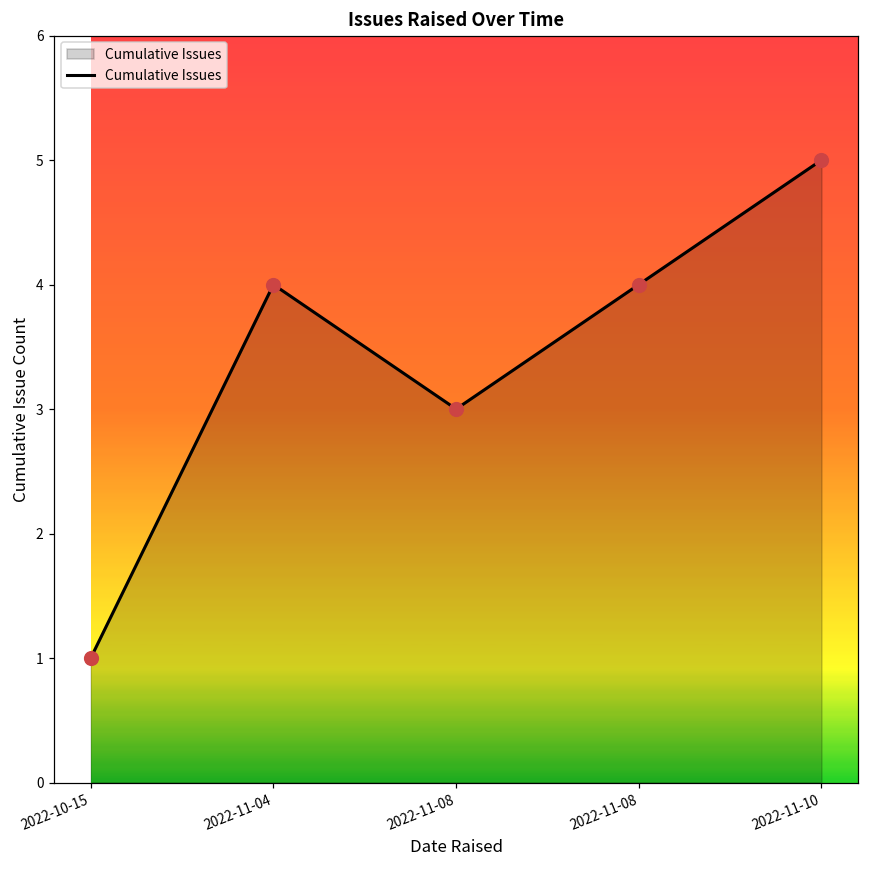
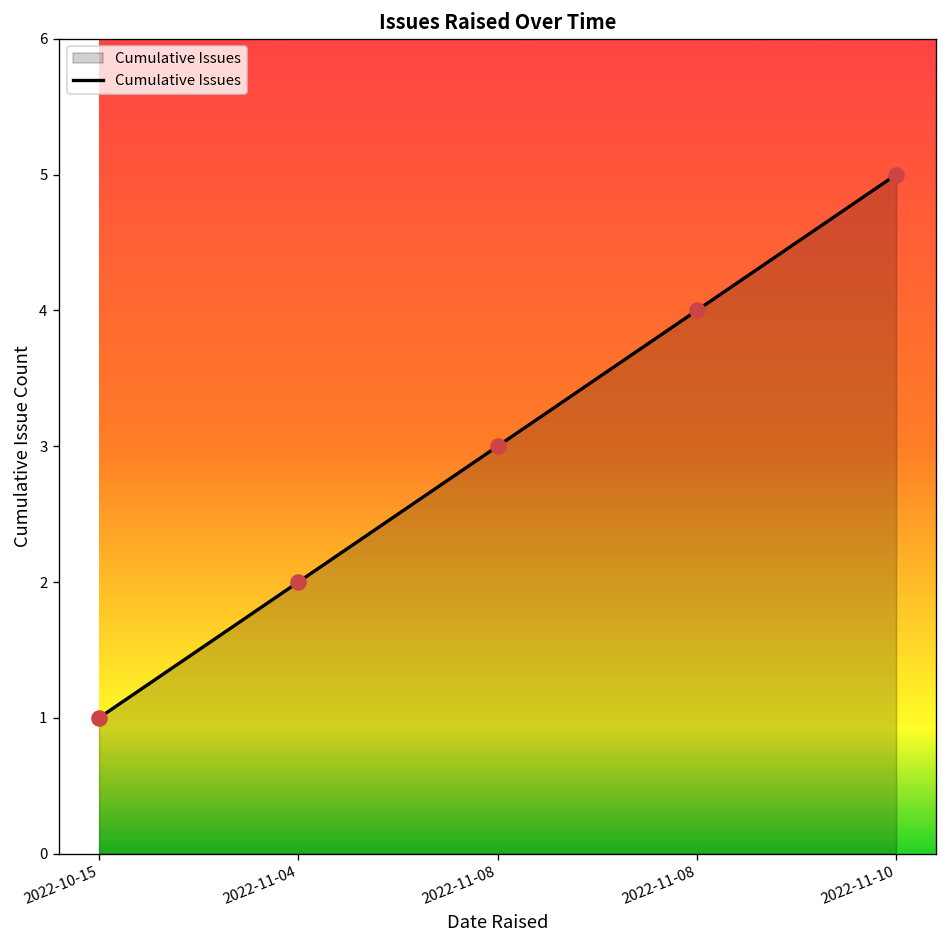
2022-11-04: 4 -> 2
